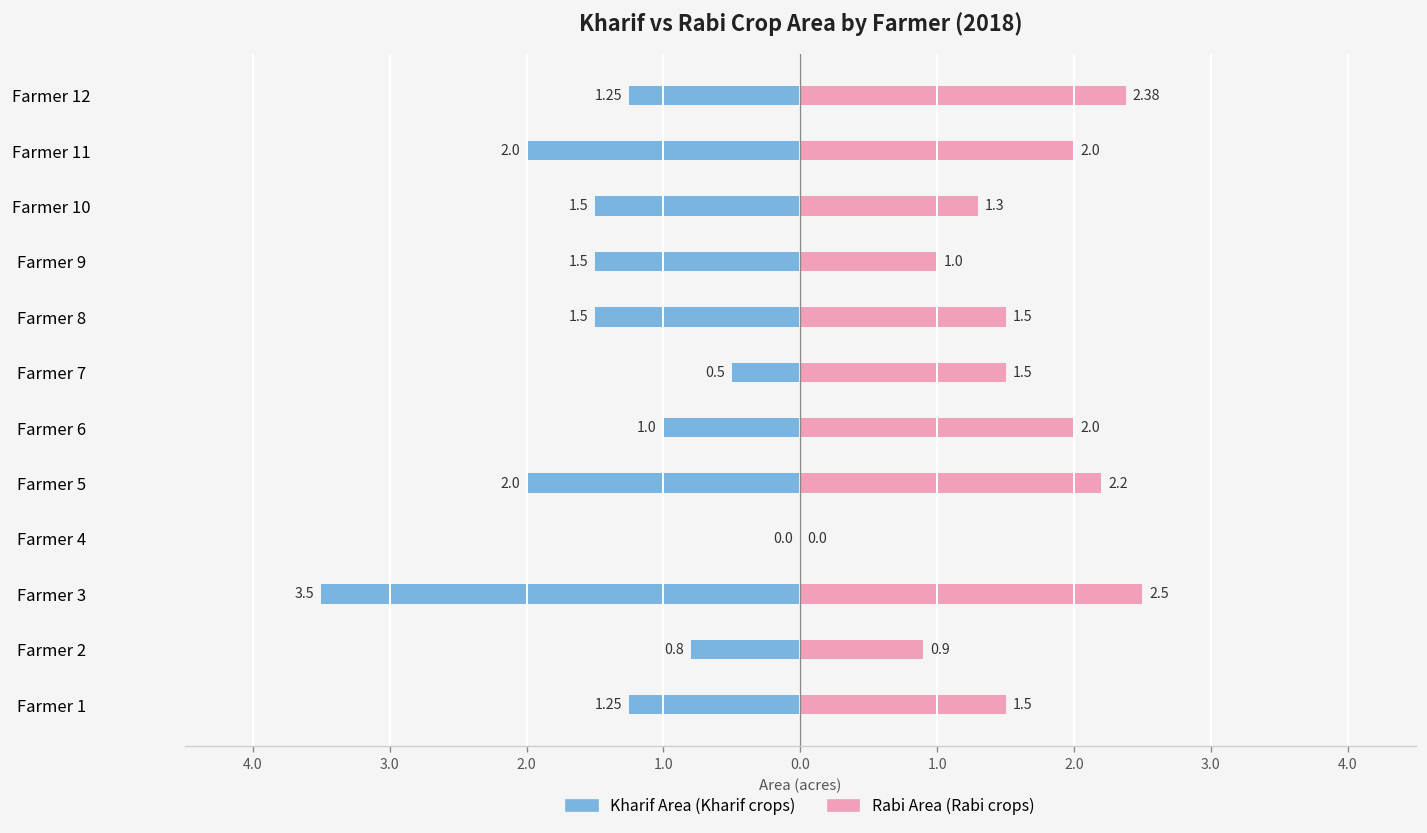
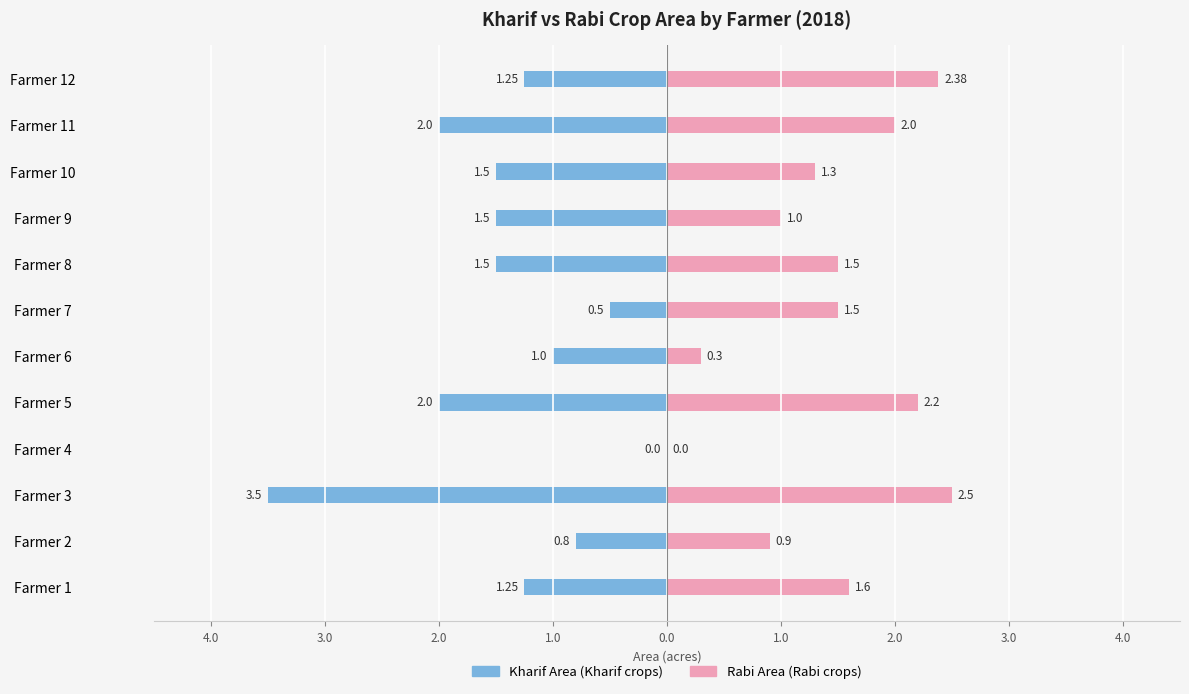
Rabi Area (Rabi crops), Farmer 6: 2.0 -> 0.3
Rabi Area (Rabi crops), Farmer 1: 1.5 -> 1.6
